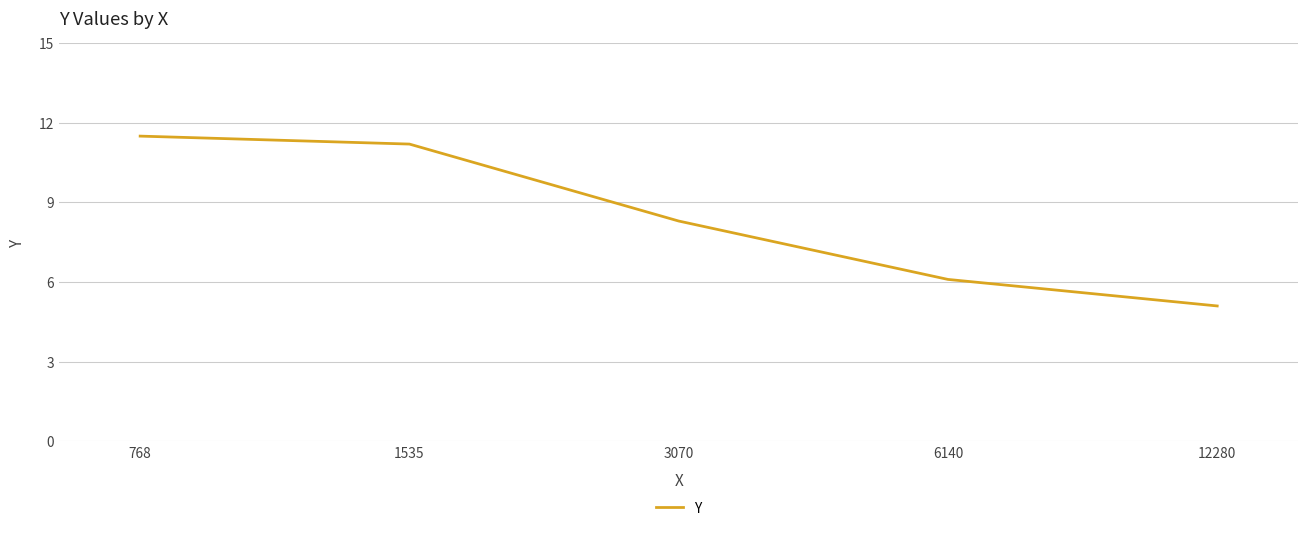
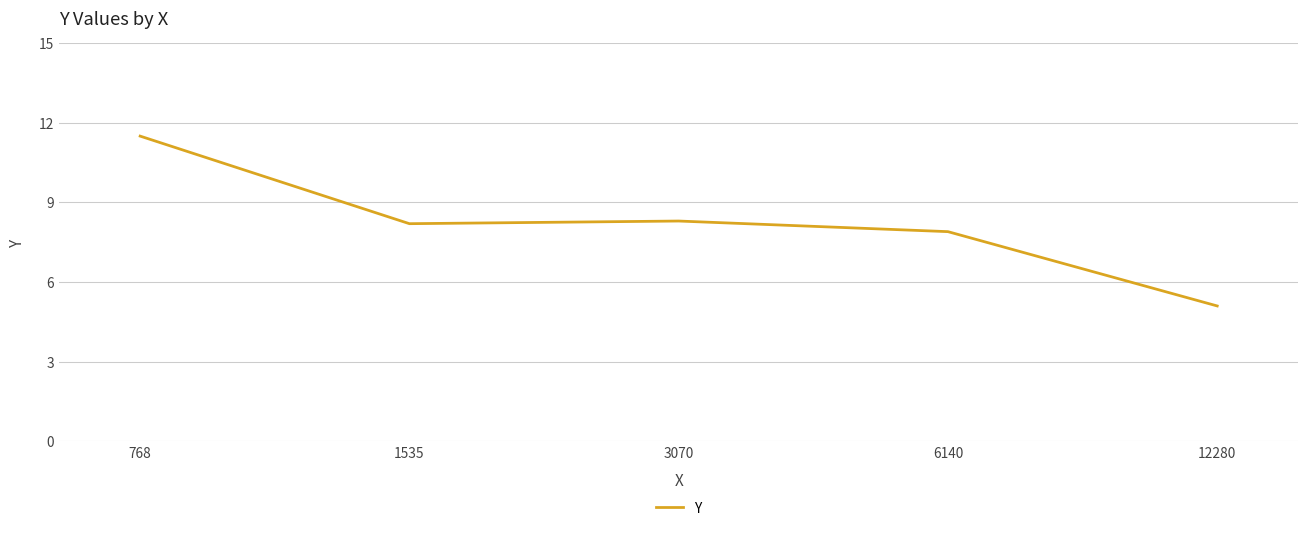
1535: 11.2 -> 8.2
6140: 6.1 -> 7.9
